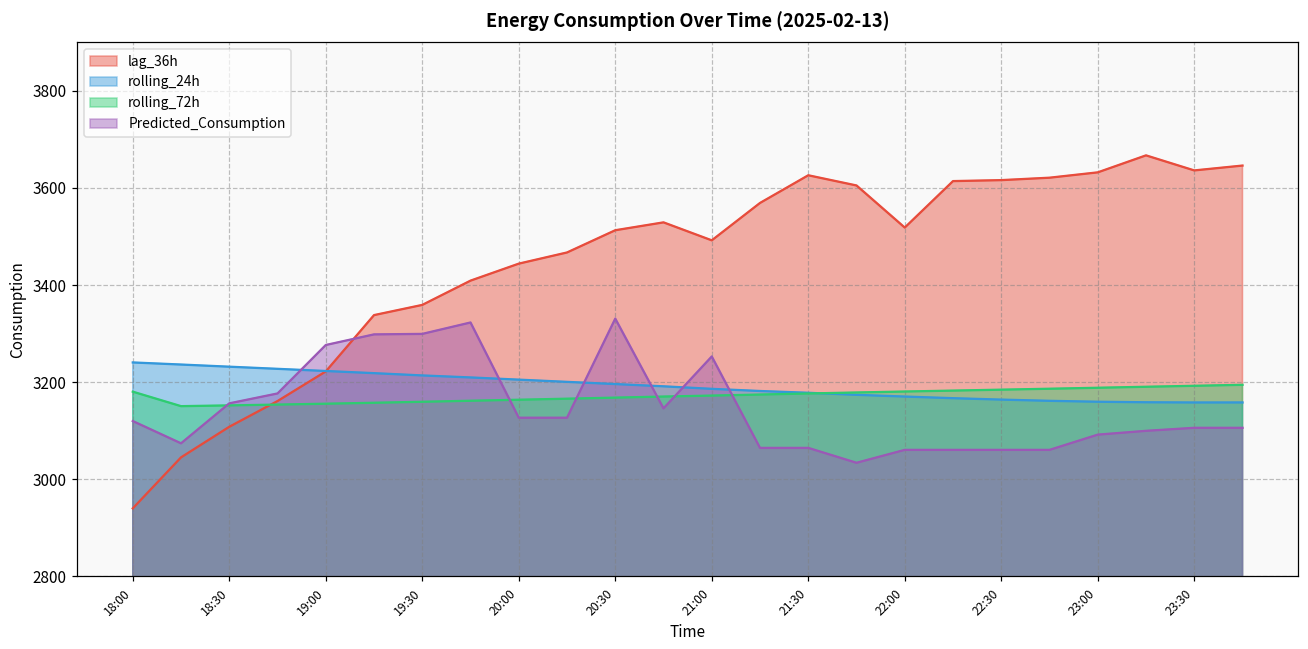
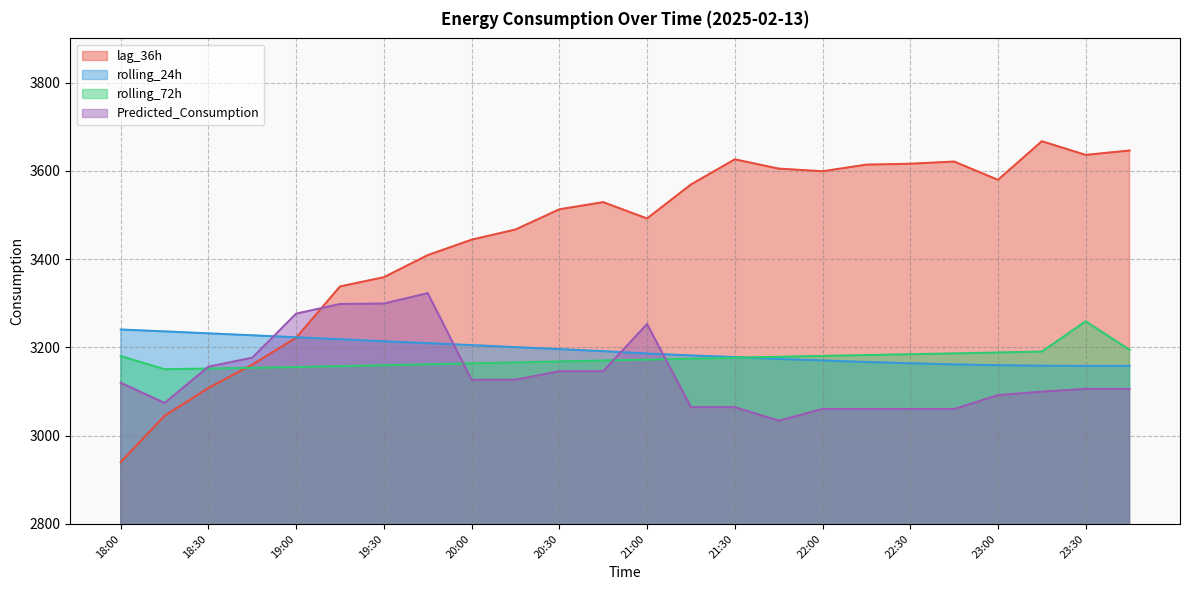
Predicted_Consumption, 20:30: 3330 -> 3150
lag_36h, 22:00: 3520 -> 3600
lag_36h, 23:00: 3630 -> 3580
rolling_72h, 23:30: 3190 -> 3260
